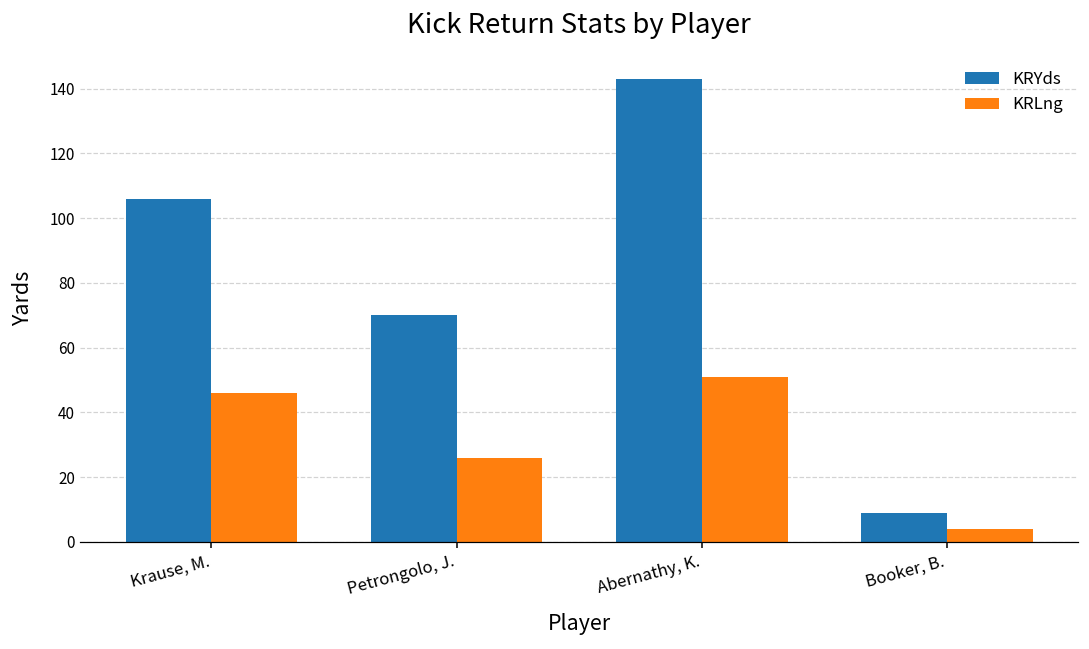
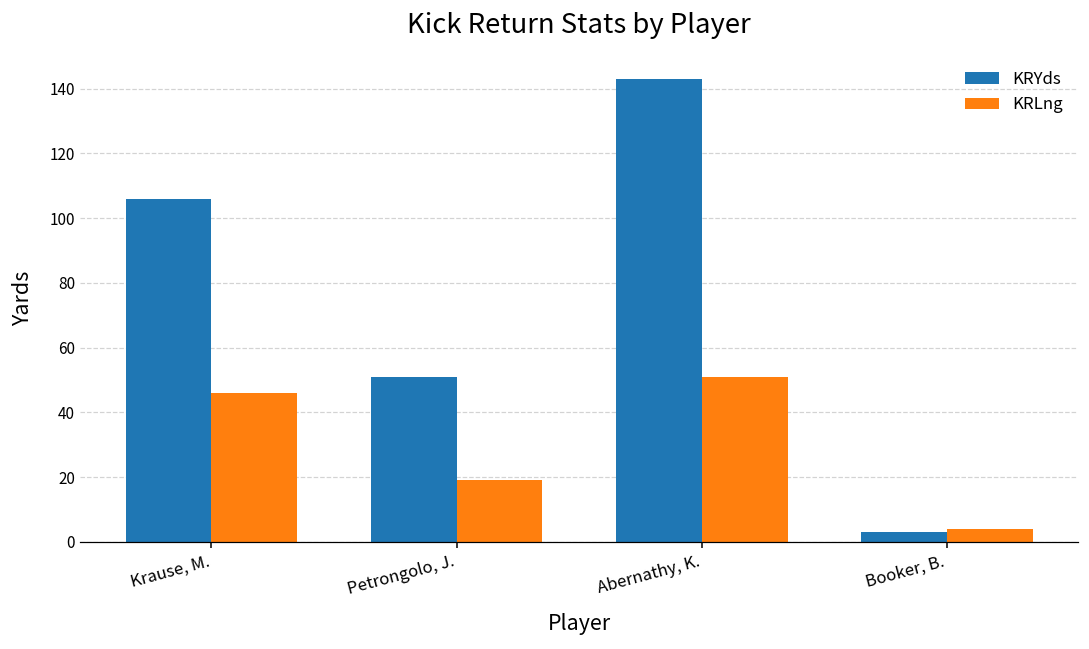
KRYds, Petrongolo, J.: 70 -> 51
KRLng, Petrongolo, J.: 26 -> 19
KRYds, Booker, B.: 9 -> 3
